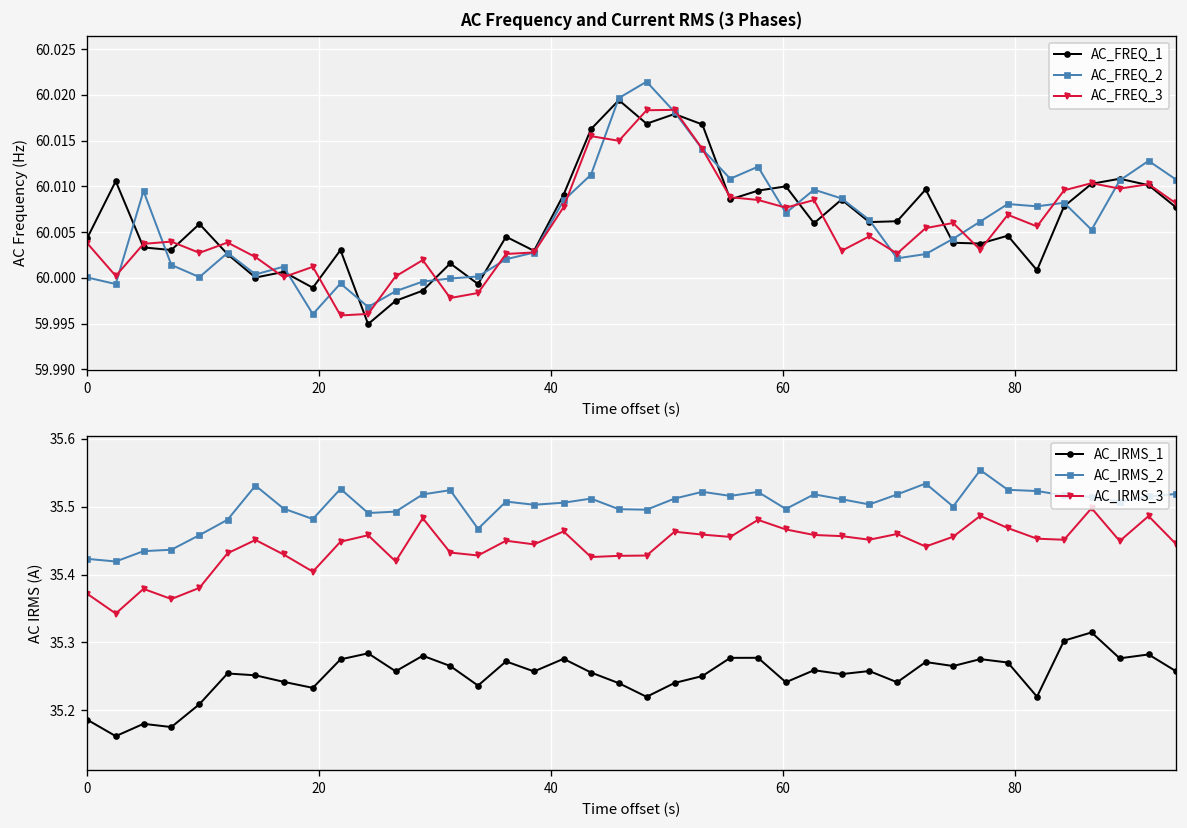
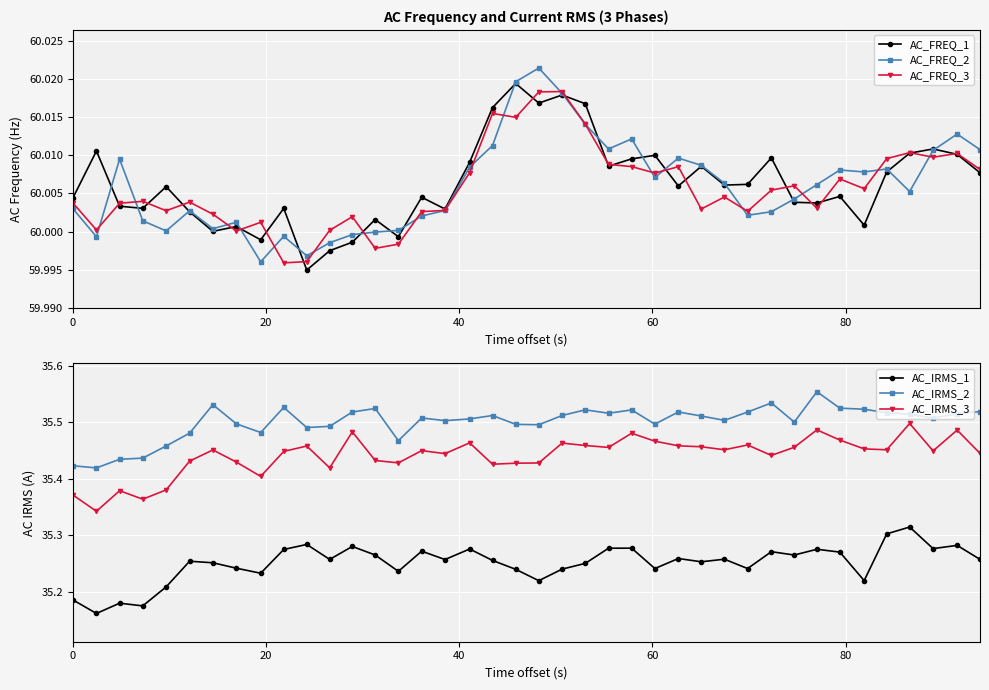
AC Frequency and Current RMS (3 Phases), AC_FREQ_2, 0: 60.000 -> 60.003
